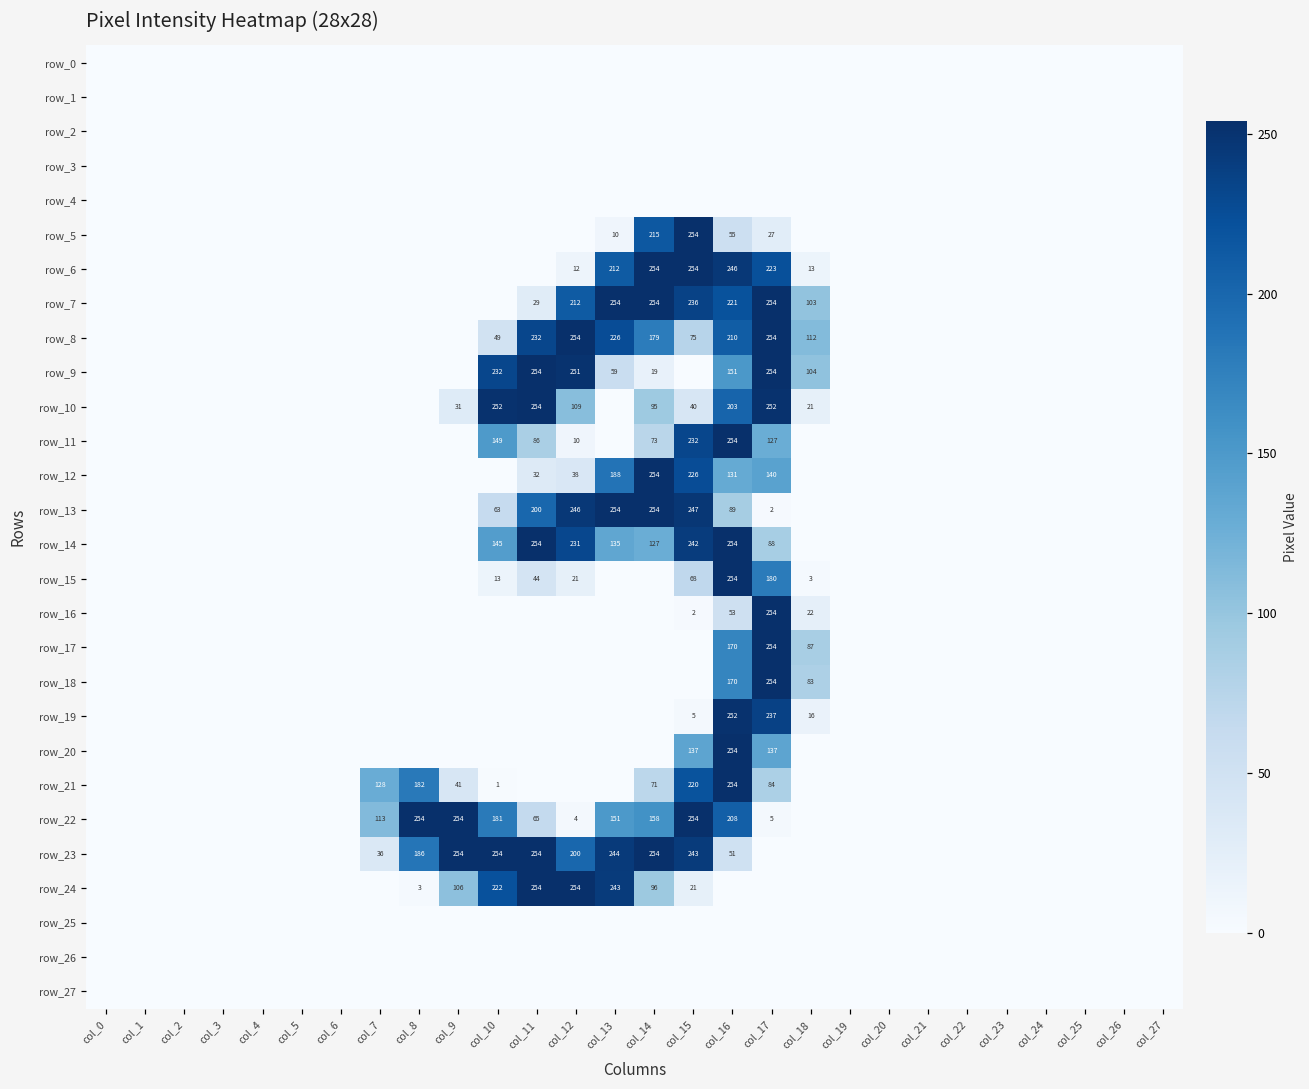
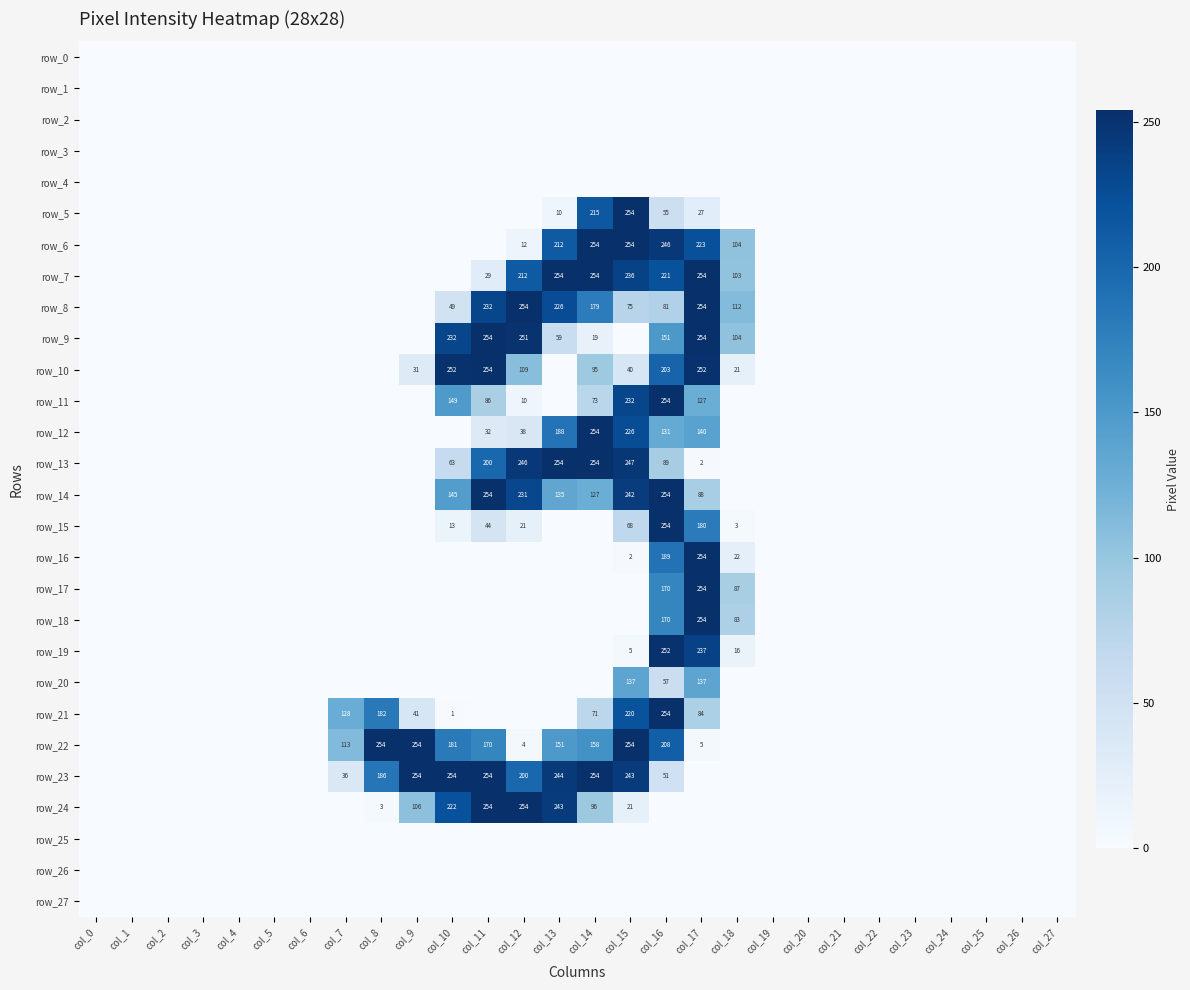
row_6, col_18: 13 -> 104
row_8, col_16: 210 -> 81
row_16, col_16: 53 -> 189
row_20, col_16: 254 -> 57
row_22, col_11: 65 -> 170
